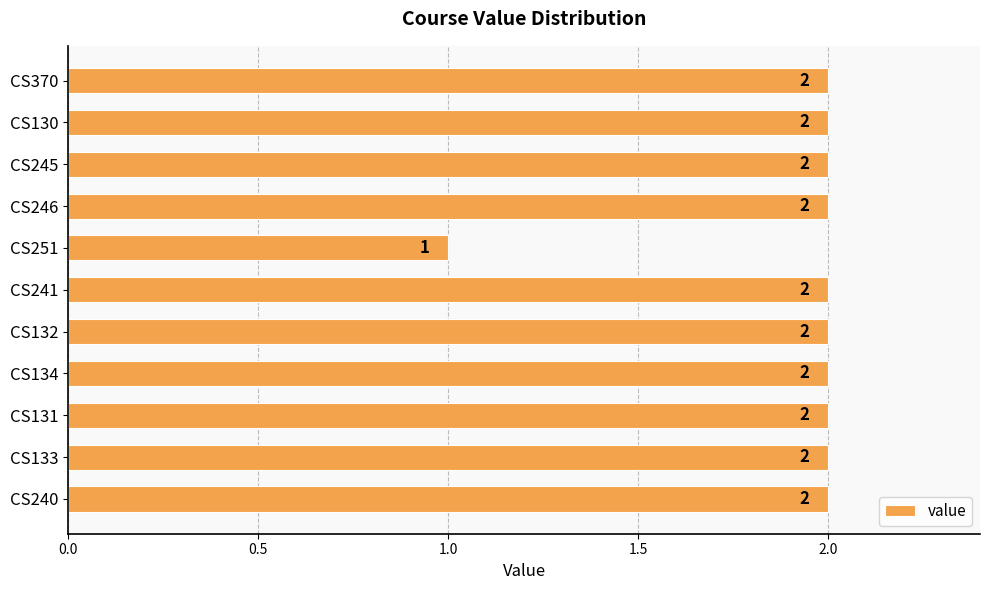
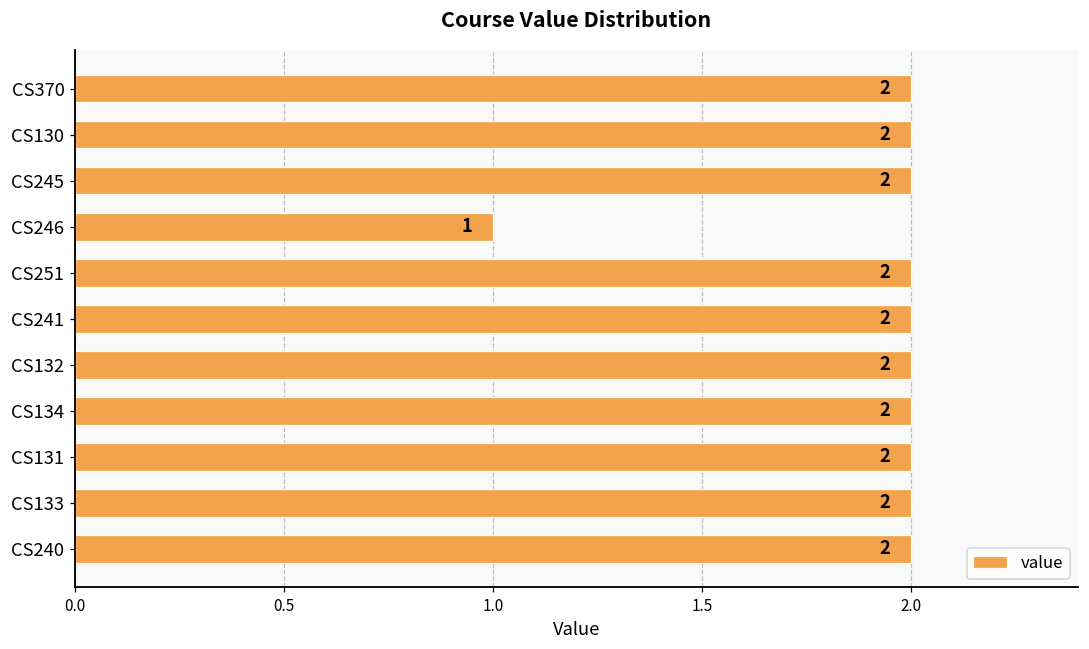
CS246: 2 -> 1
CS251: 1 -> 2
